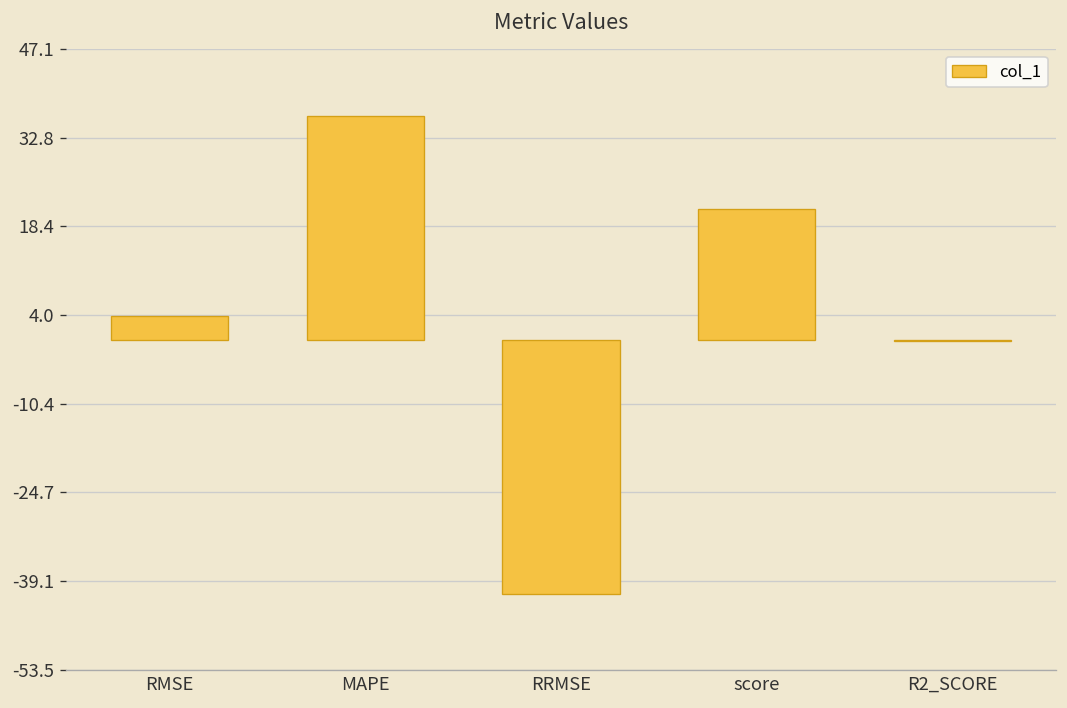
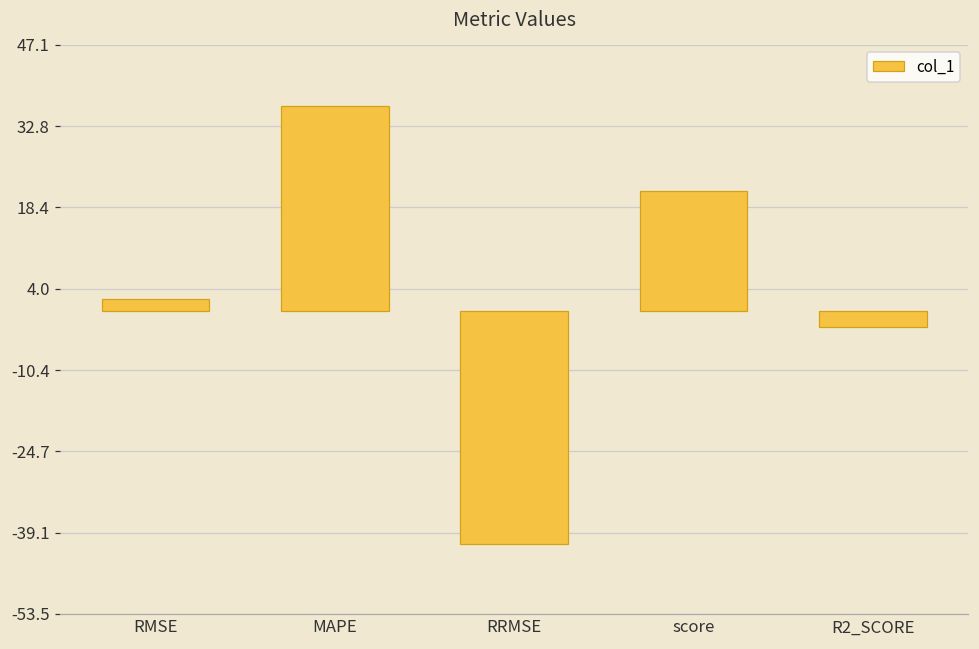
RMSE: 4 -> 2
R2_SCORE: 0 -> -3
